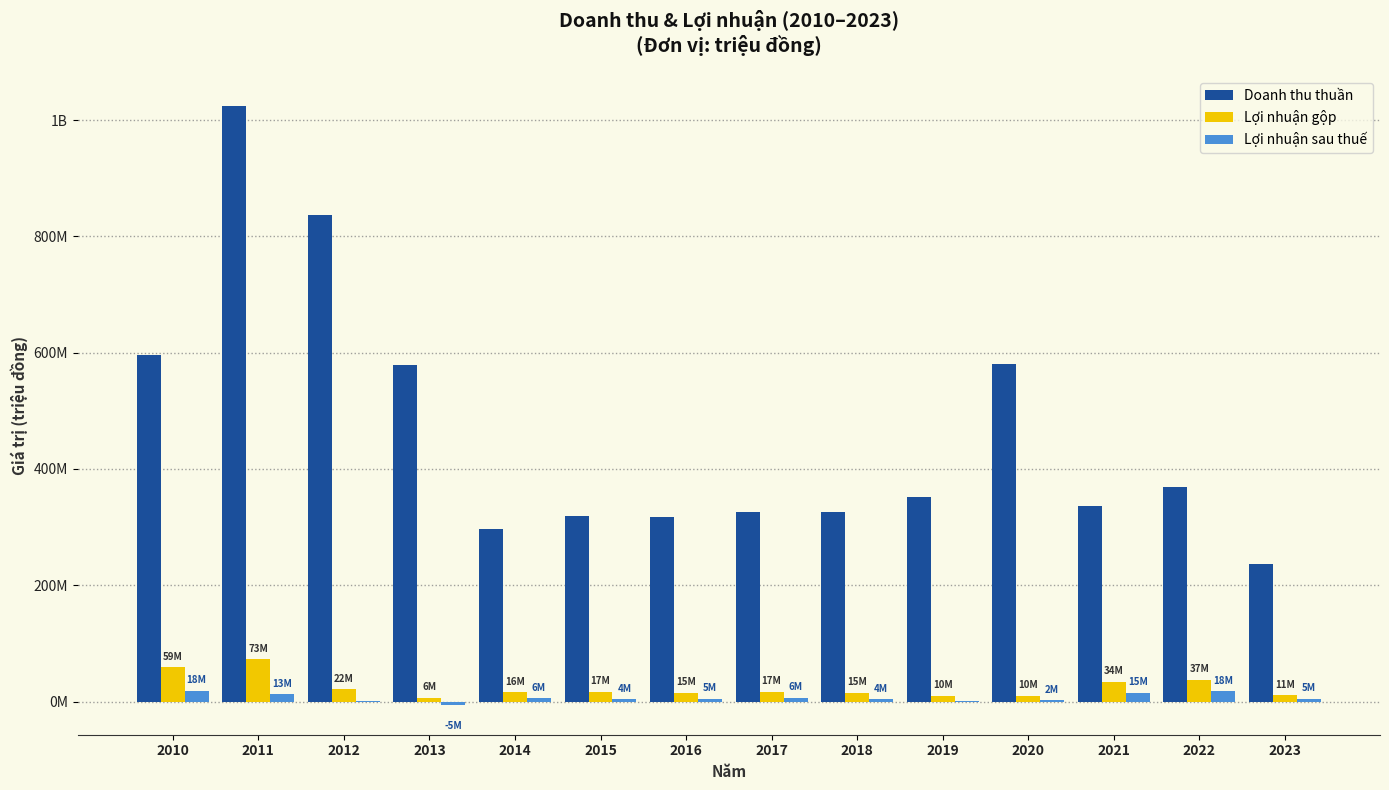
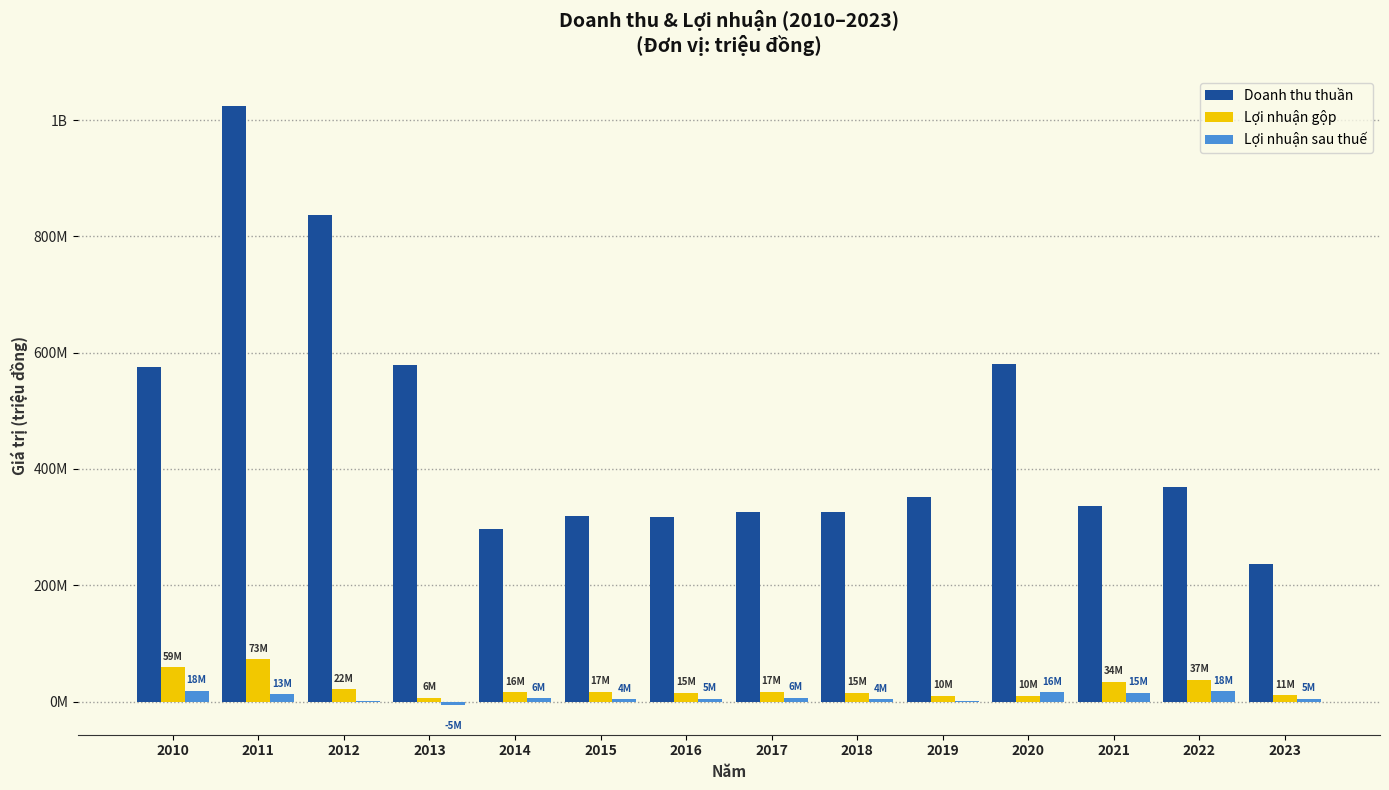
Doanh thu thuần, 2010: 600000000 -> 580000000
Lợi nhuận sau thuế, 2020: 2M -> 16M
